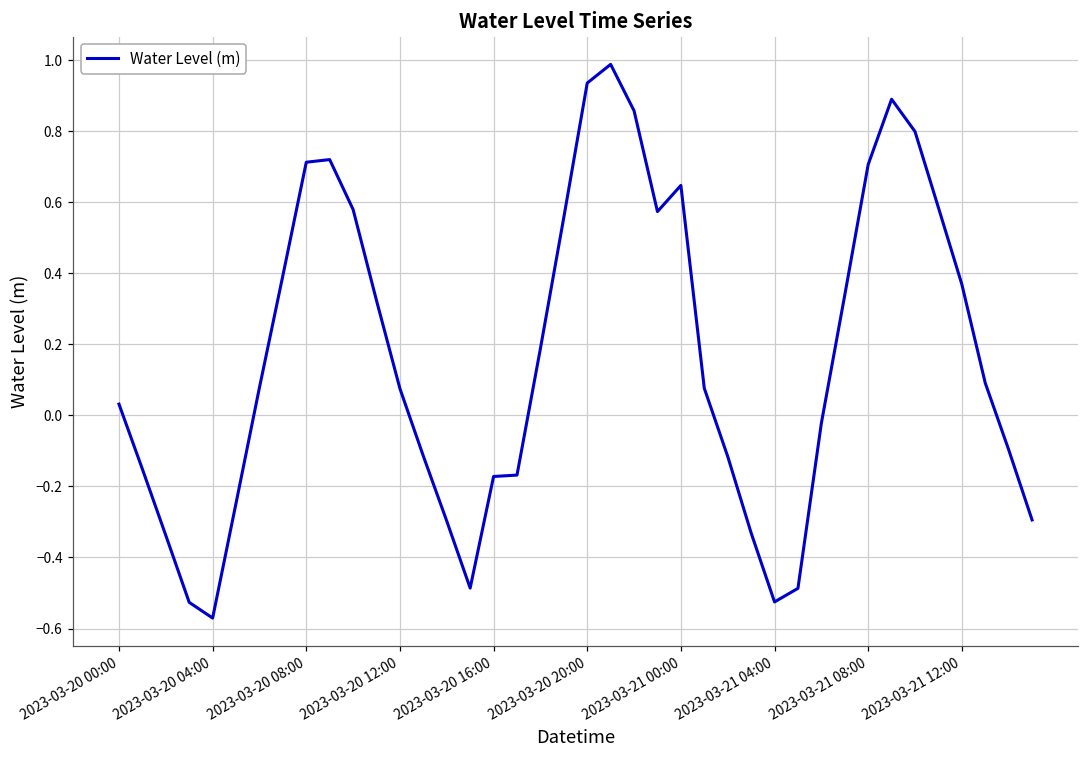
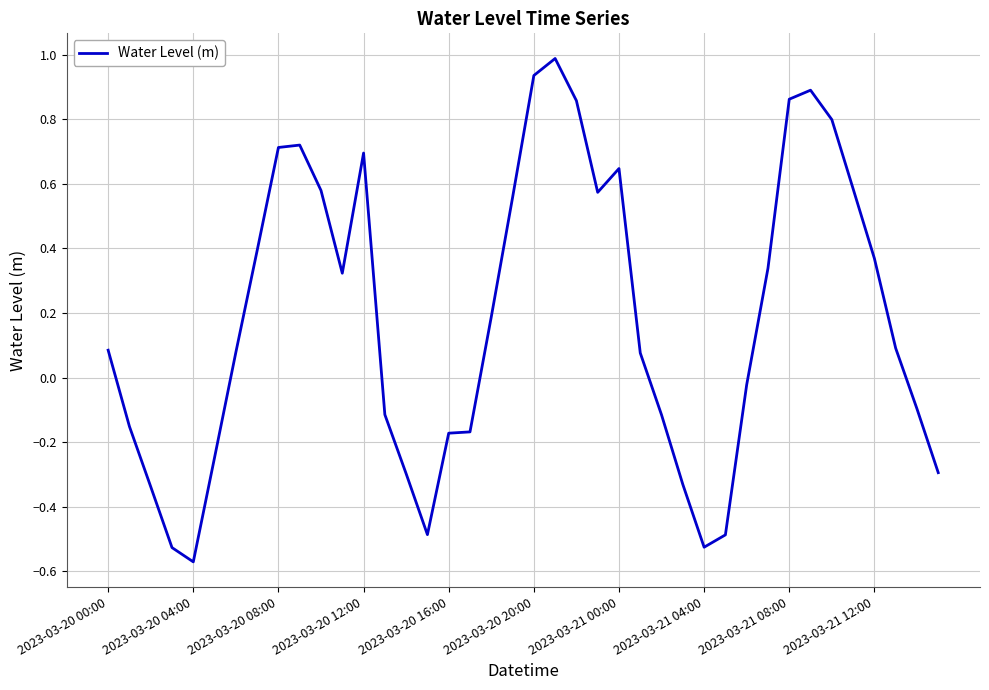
2023-03-20 00:00: 0.03 -> 0.08
2023-03-20 12:00: 0.08 -> 0.70
2023-03-21 08:00: 0.71 -> 0.86
